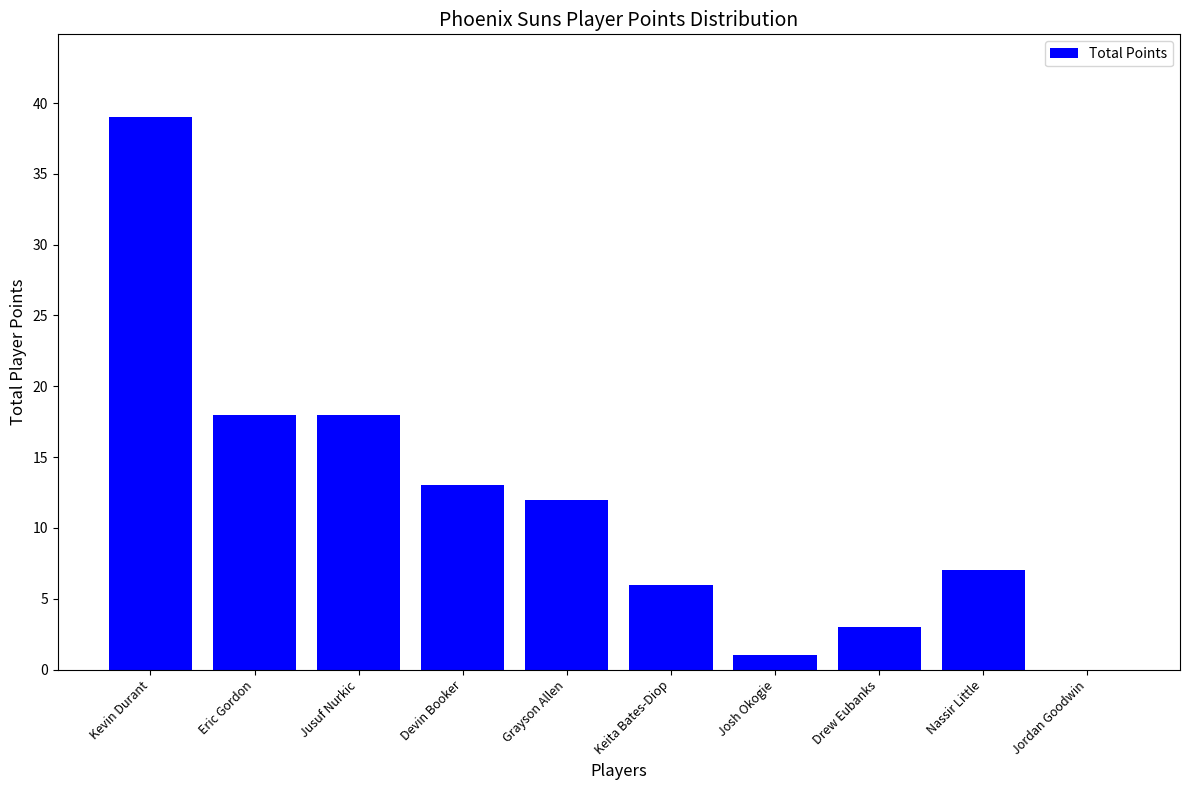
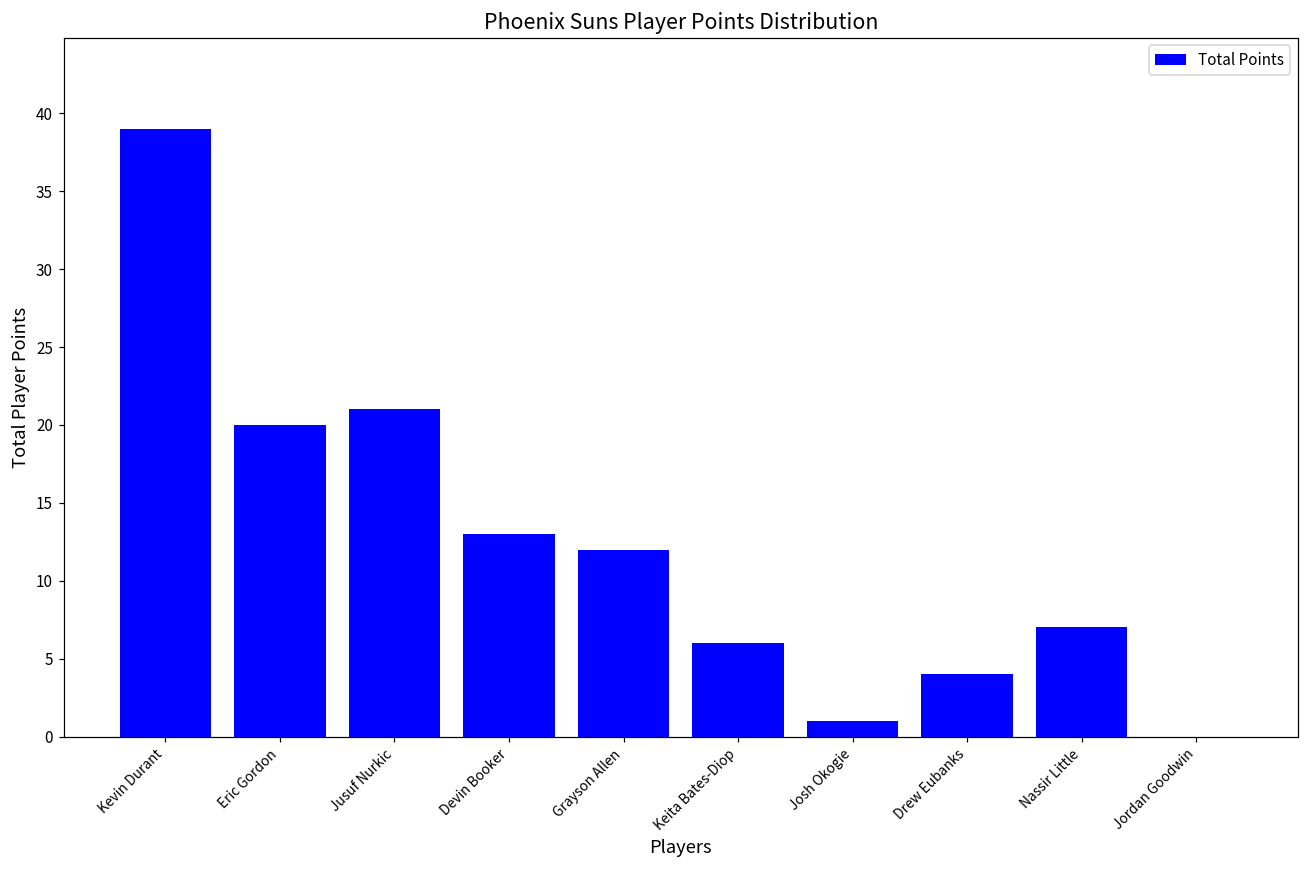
Eric Gordon: 18 -> 20
Jusuf Nurkic: 18 -> 21
Drew Eubanks: 3 -> 4
